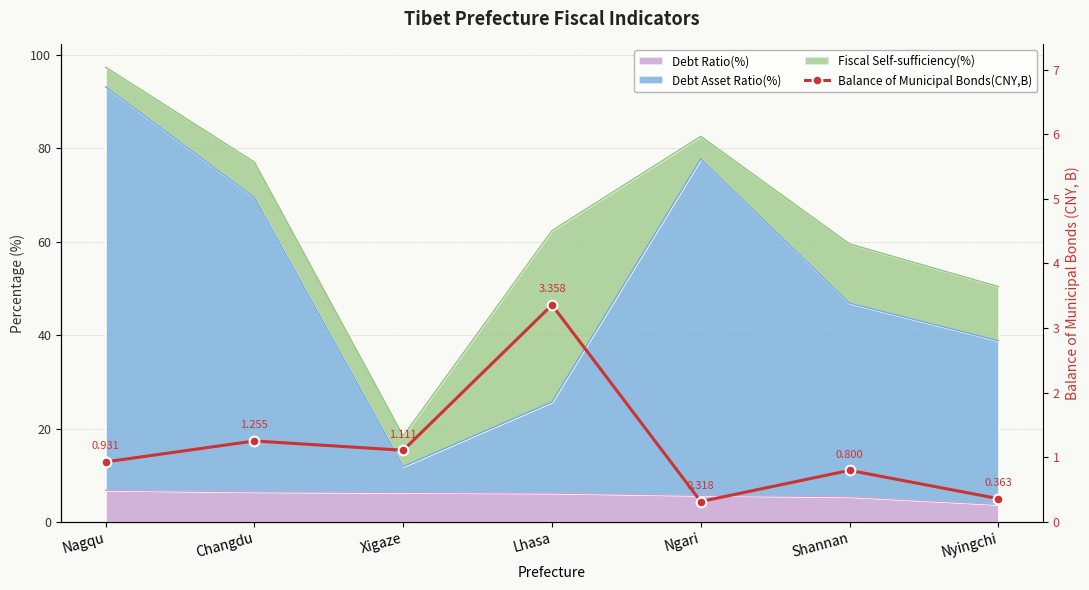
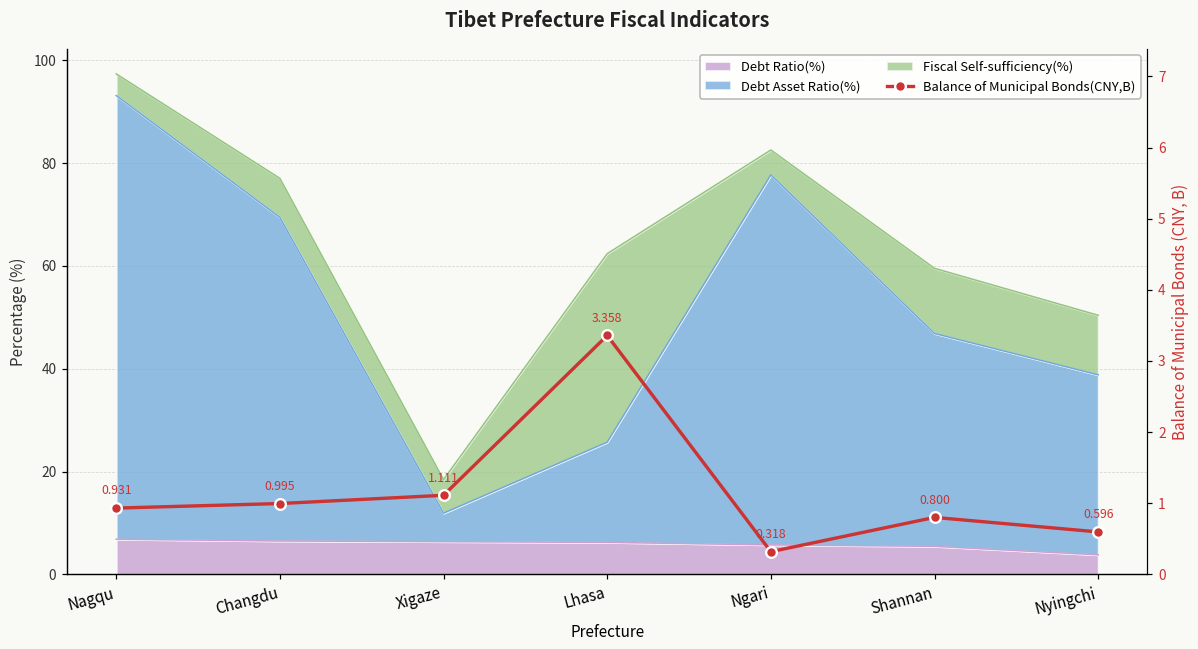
Balance of Municipal Bonds(CNY,B), Changdu: 1.255 -> 0.995
Balance of Municipal Bonds(CNY,B), Nyingchi: 0.363 -> 0.596
